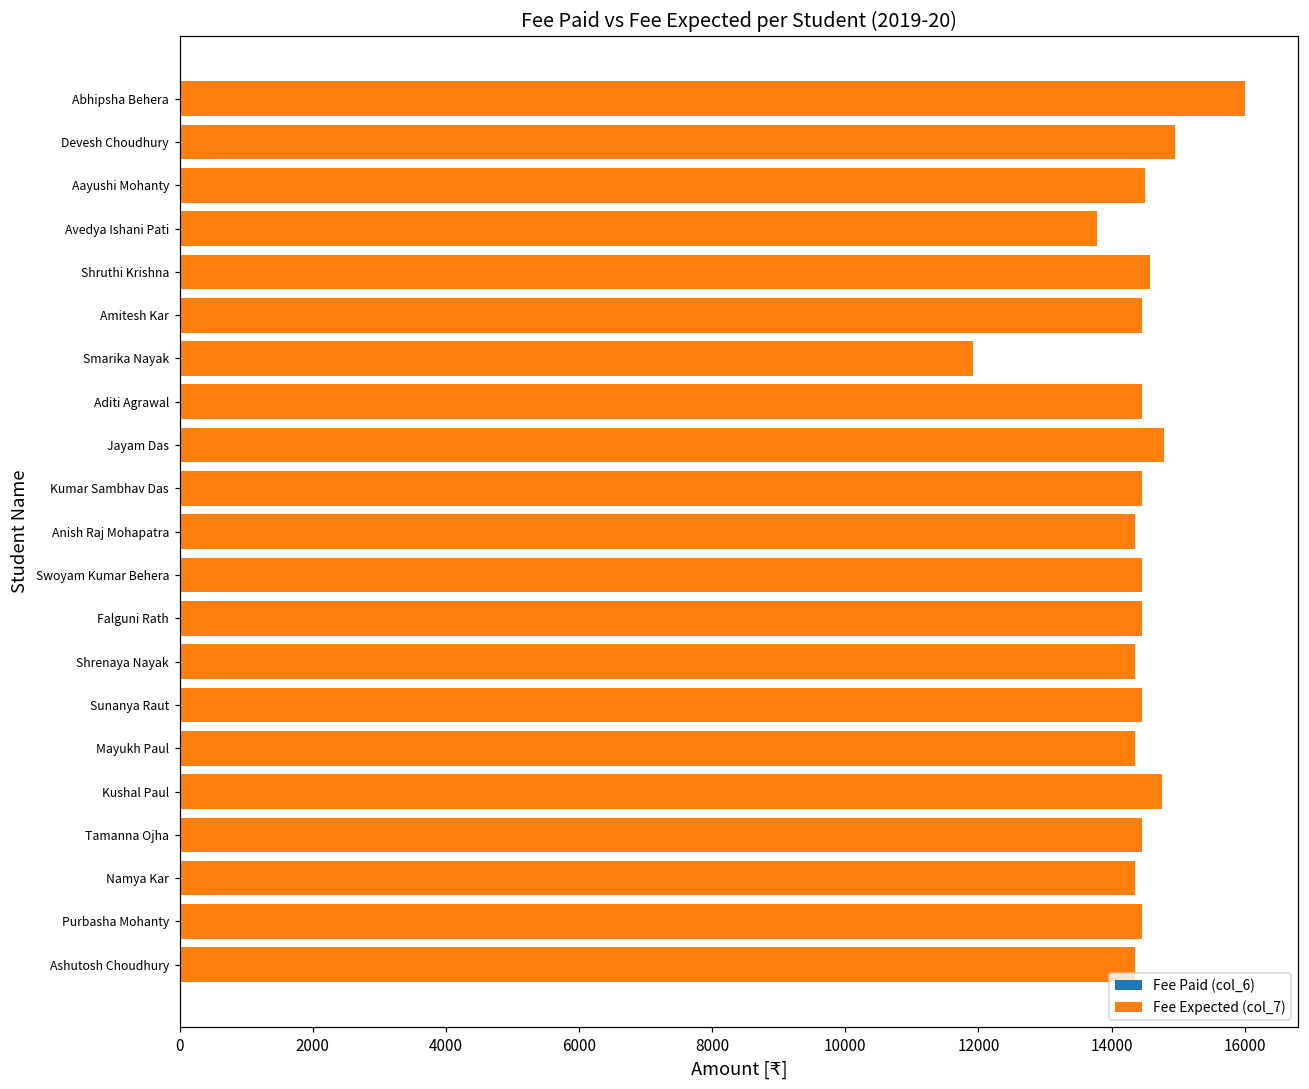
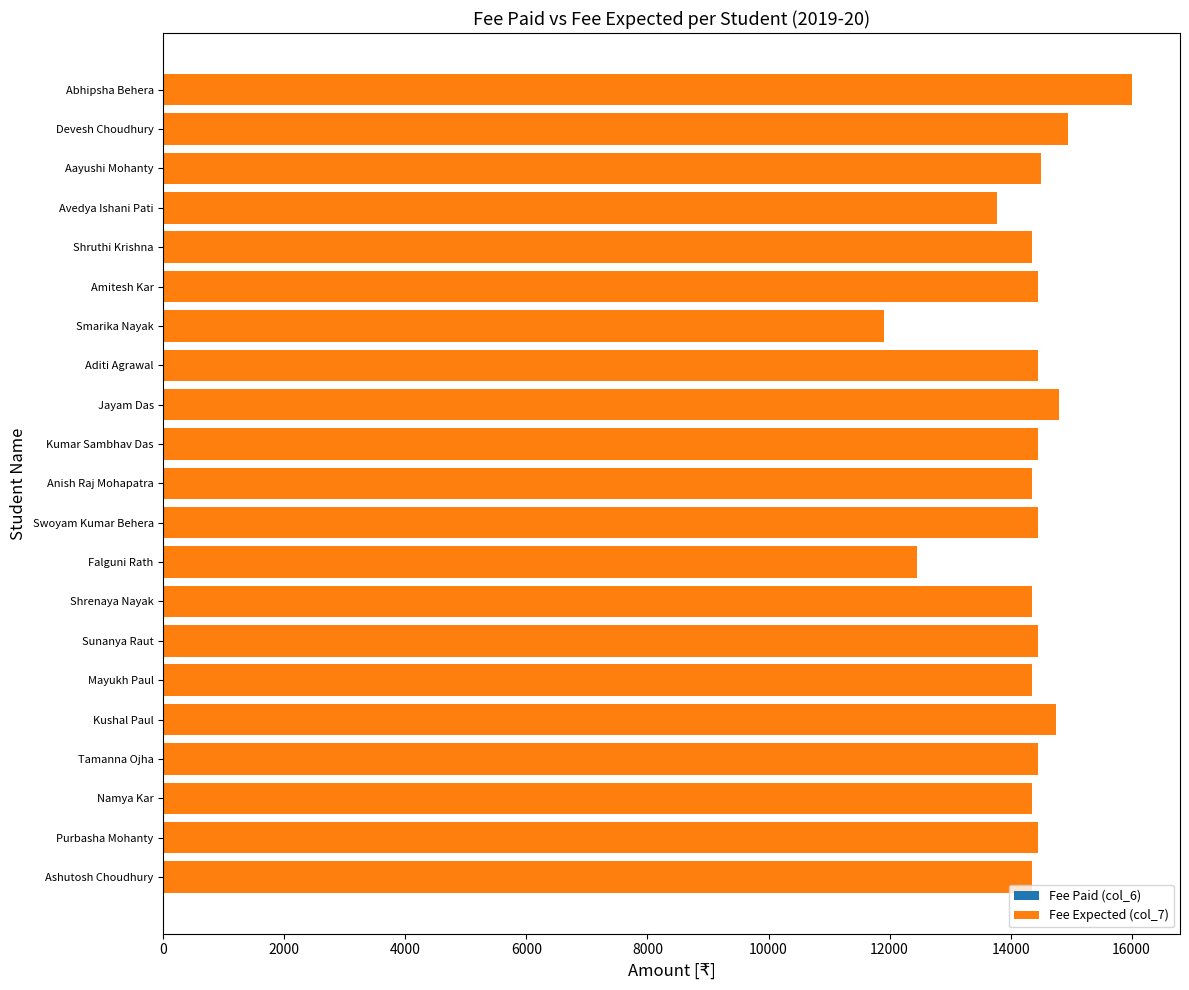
Fee Expected (col_7), Shruthi Krishna: 14600 -> 14400
Fee Expected (col_7), Falguni Rath: 14500 -> 12500
